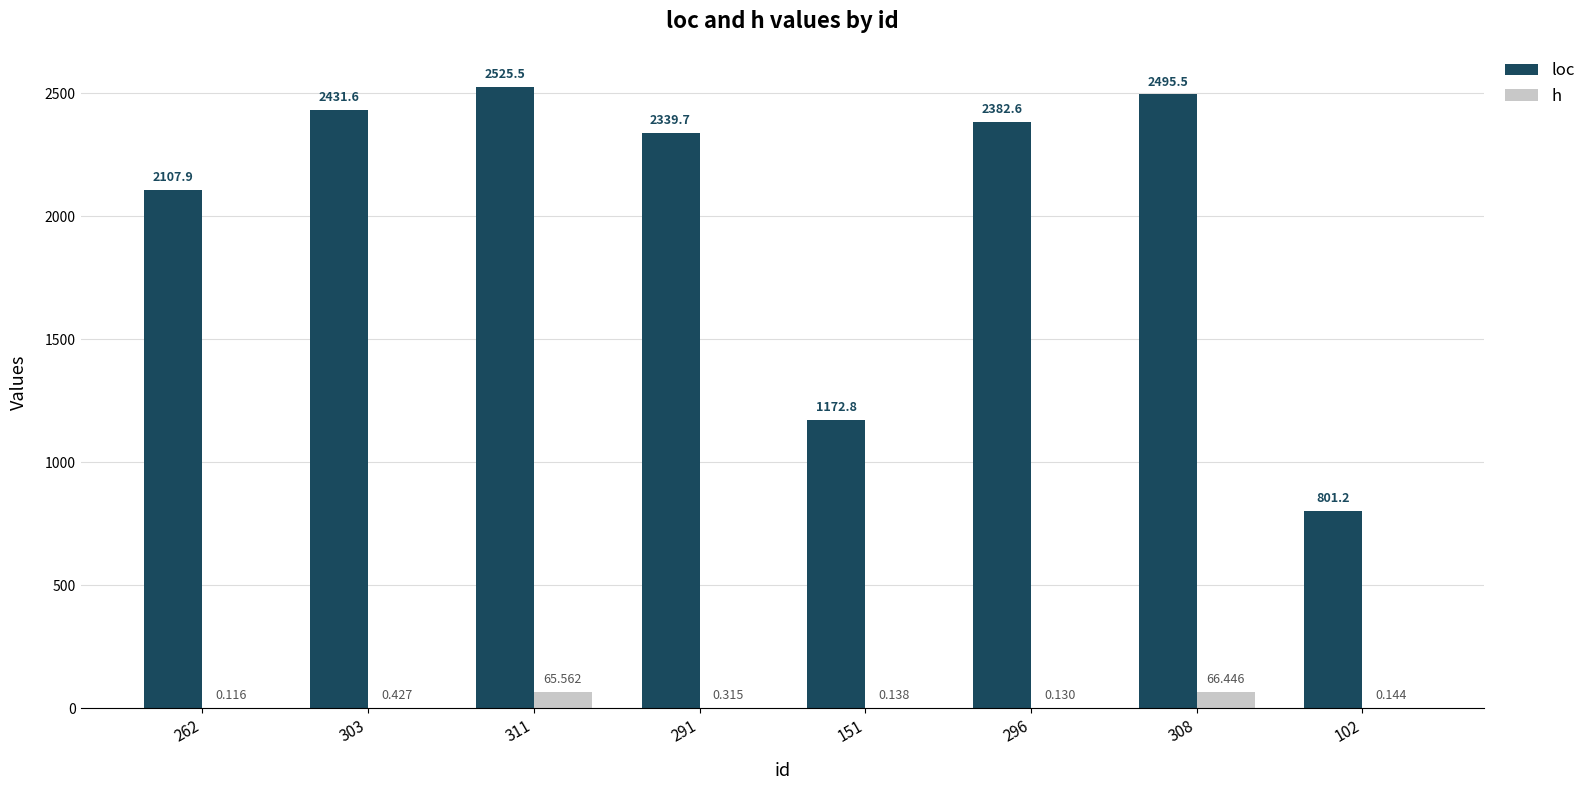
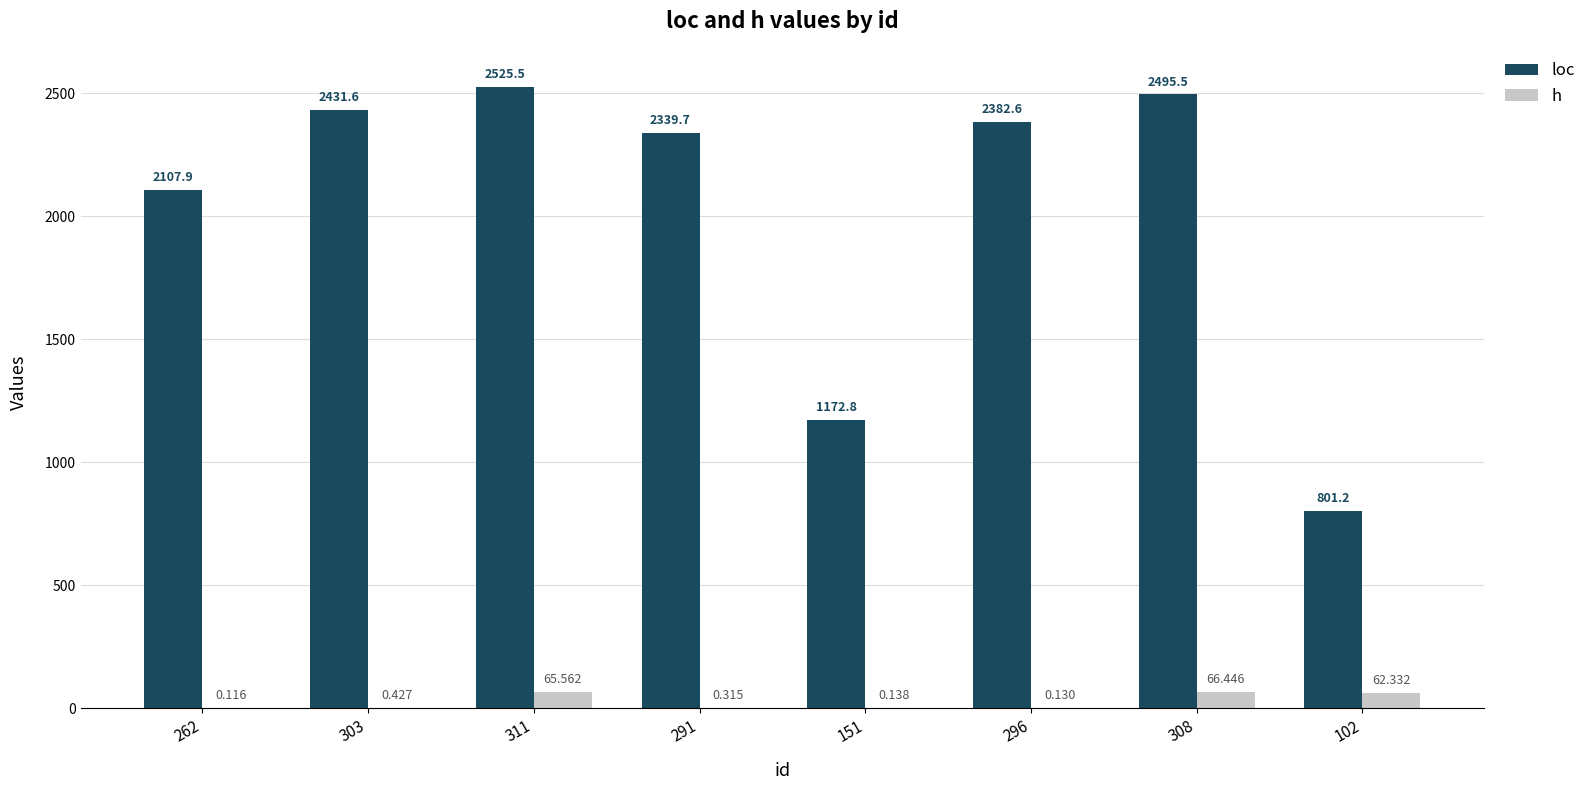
h, 102: 0.144 -> 62.332
